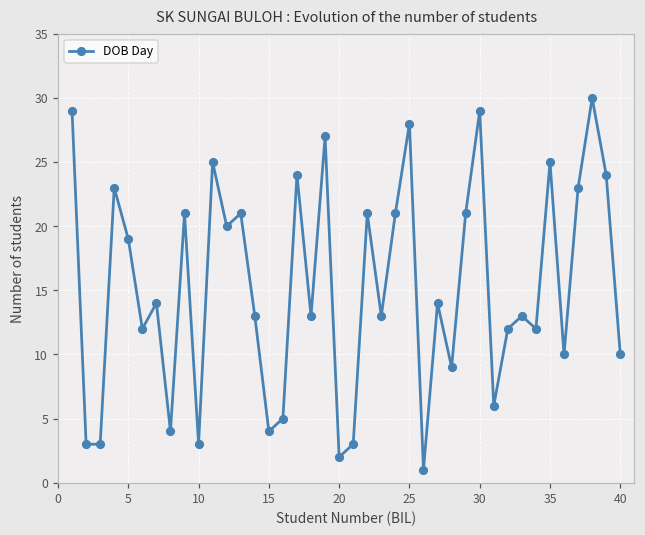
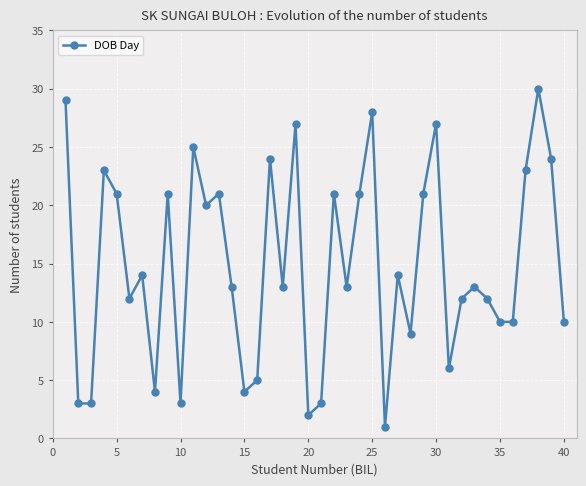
5: 19 -> 21
30: 29 -> 27
35: 25 -> 10
